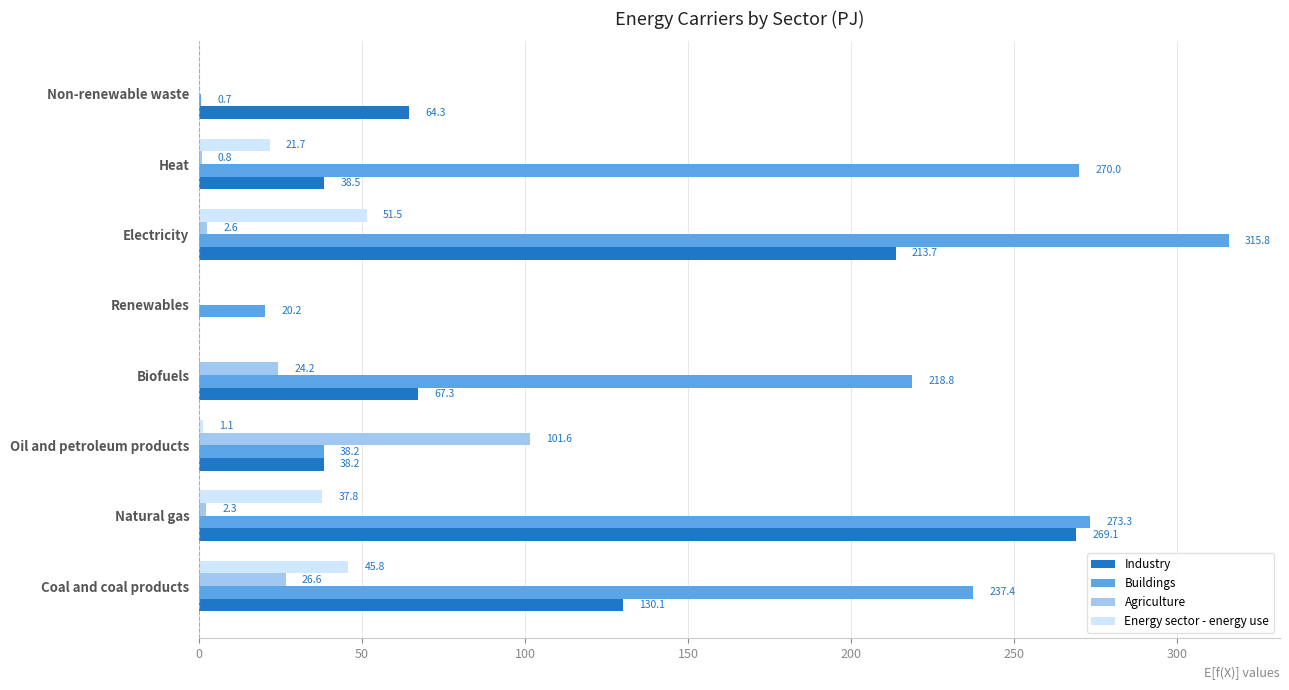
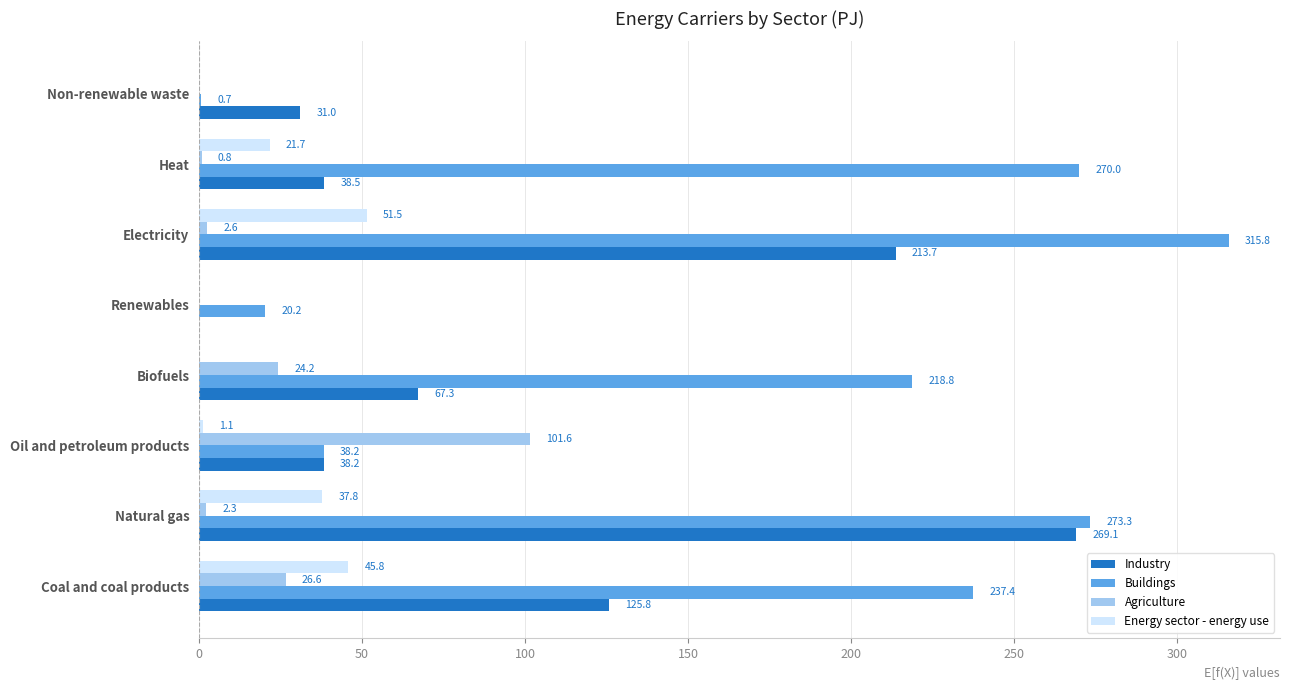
Industry, Non-renewable waste: 64.3 -> 31.0
Industry, Coal and coal products: 130.1 -> 125.8
